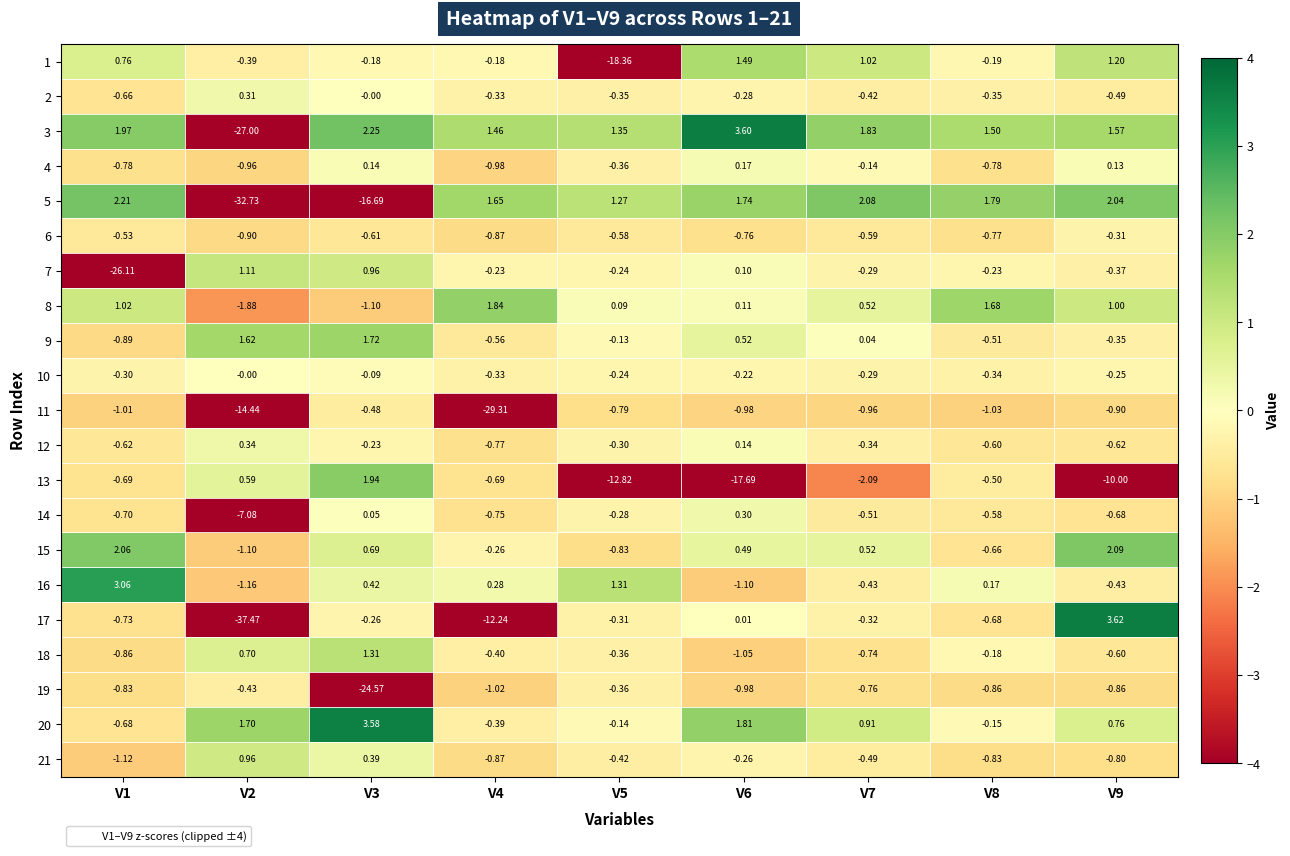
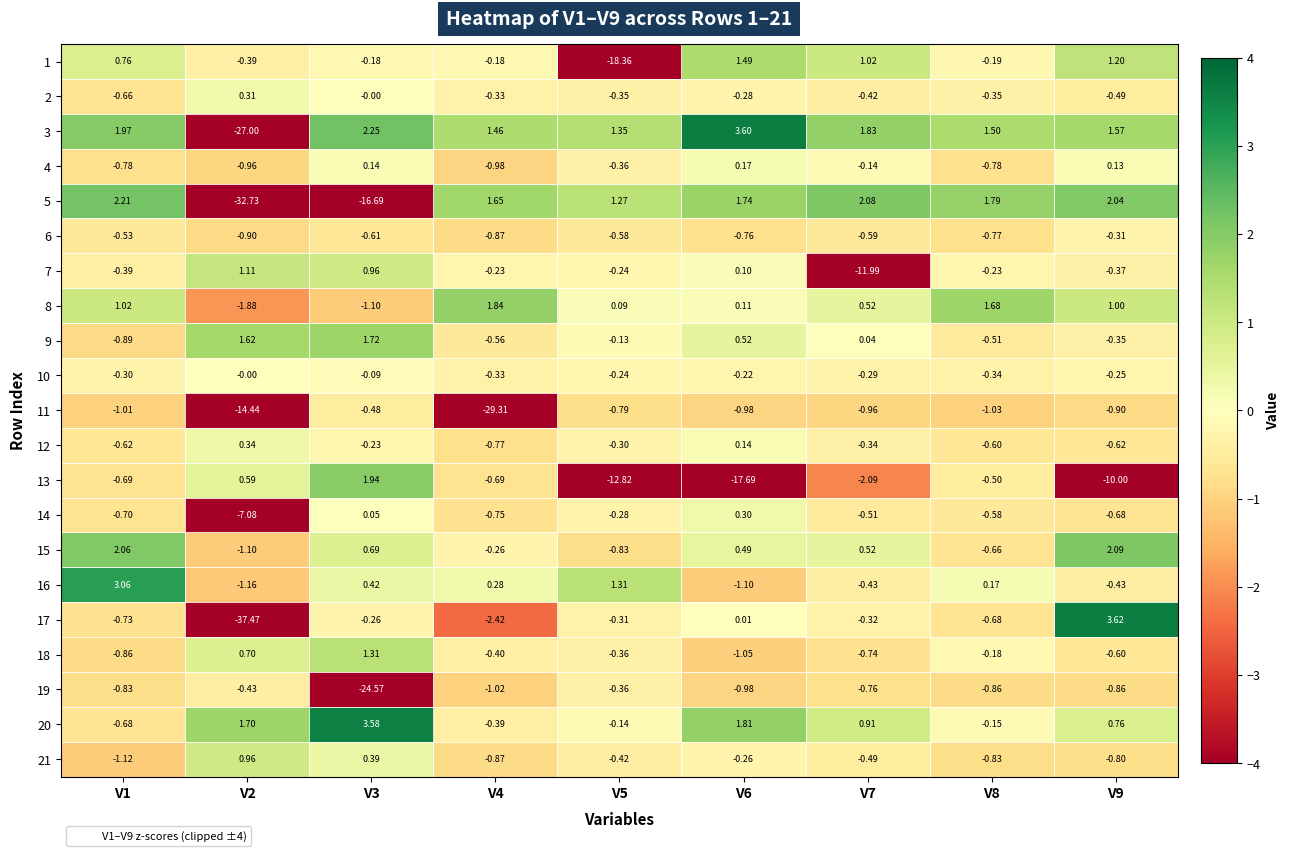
7, V1: -26.11 -> -0.39
7, V7: -0.29 -> -11.99
17, V4: -12.24 -> -2.42
